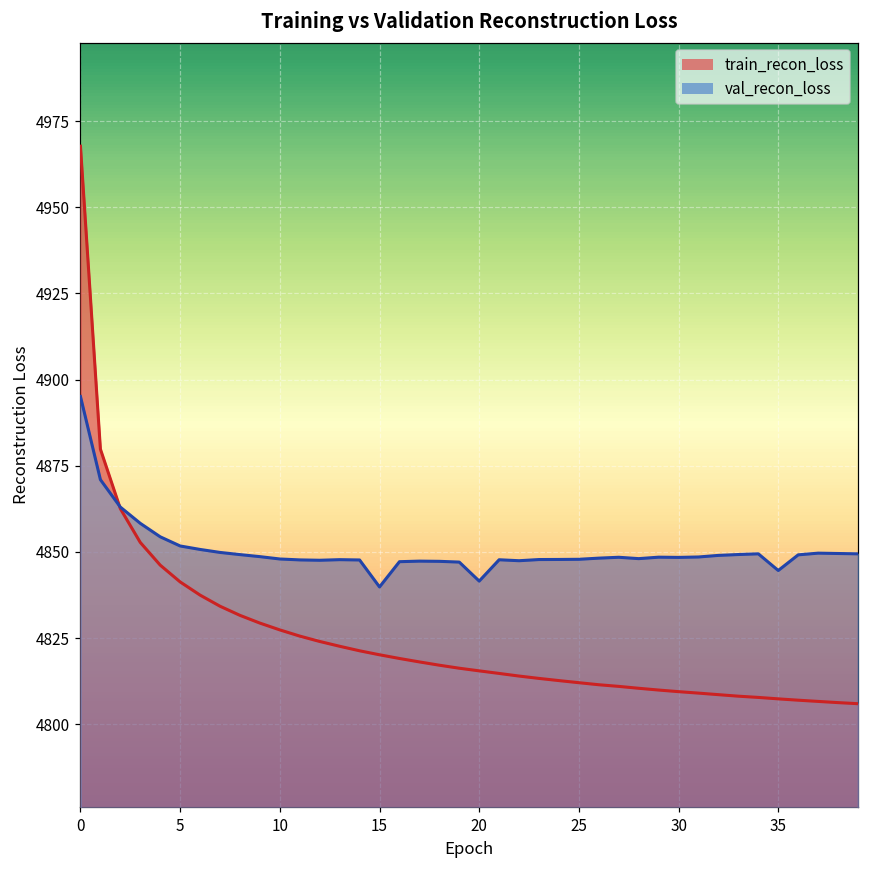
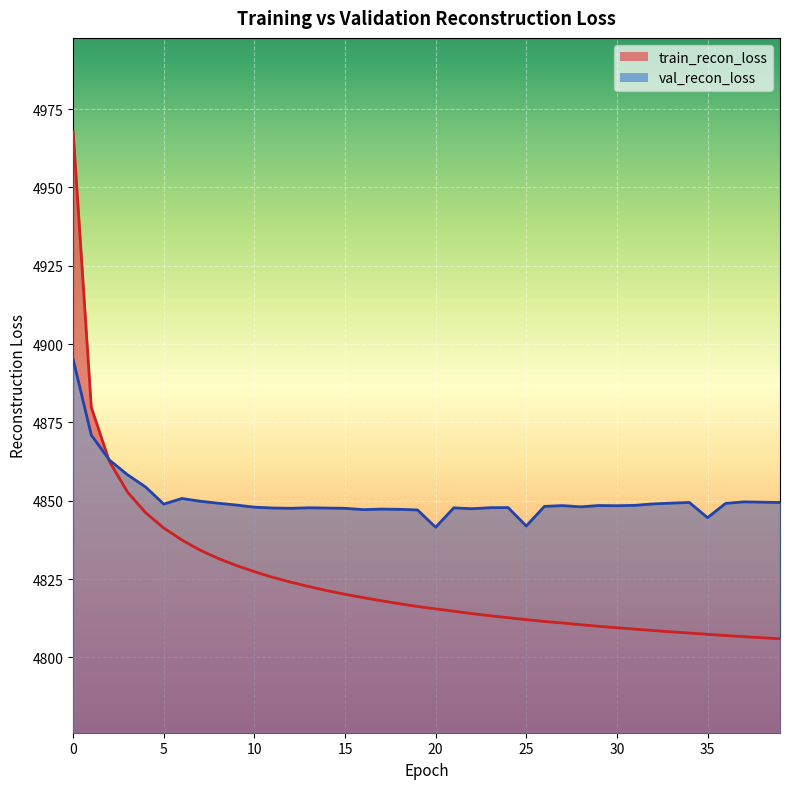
val_recon_loss, 5: 4852 -> 4849
val_recon_loss, 15: 4840 -> 4848
val_recon_loss, 25: 4848 -> 4842
